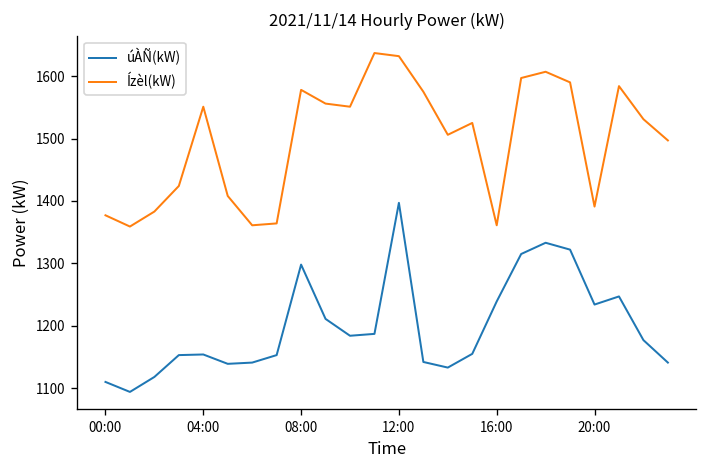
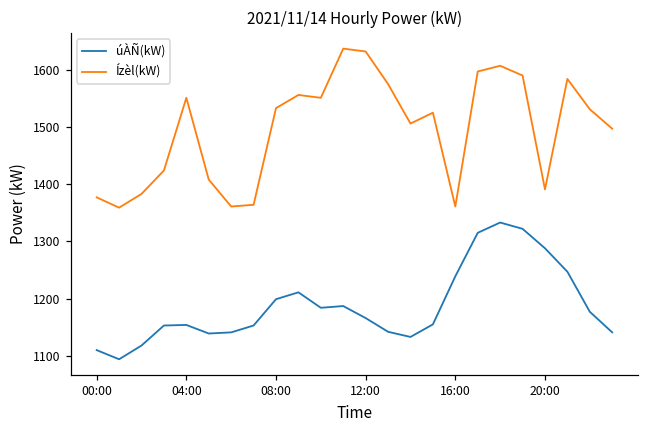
úÀÑ(kW), 08:00: 1300 -> 1200
Ízèl(kW), 08:00: 1580 -> 1530
úÀÑ(kW), 12:00: 1400 -> 1170
úÀÑ(kW), 20:00: 1230 -> 1290
